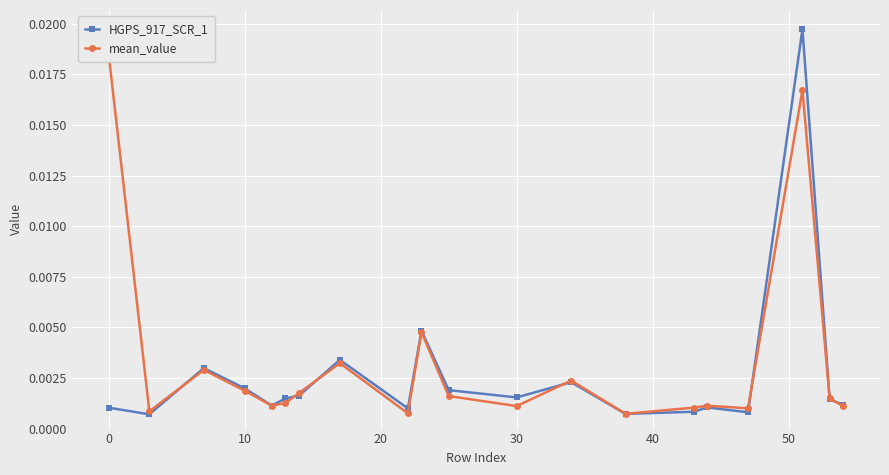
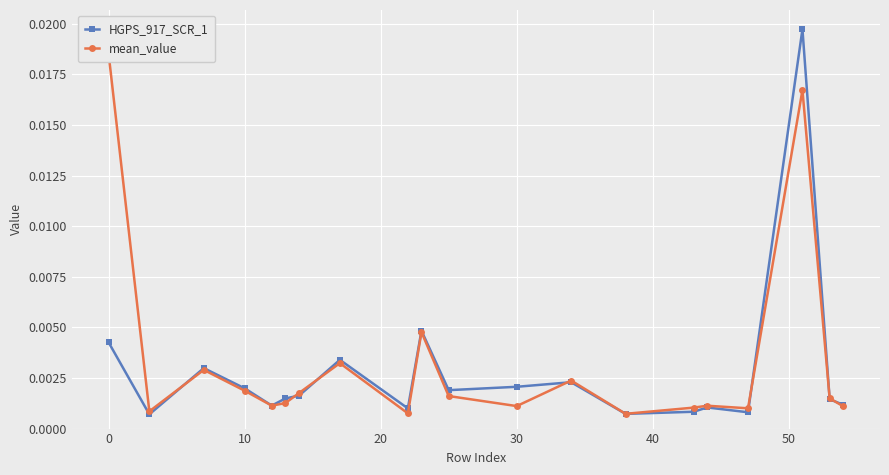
HGPS_917_SCR_1, 0: 0.0010 -> 0.0043
HGPS_917_SCR_1, 30: 0.0015 -> 0.0021
